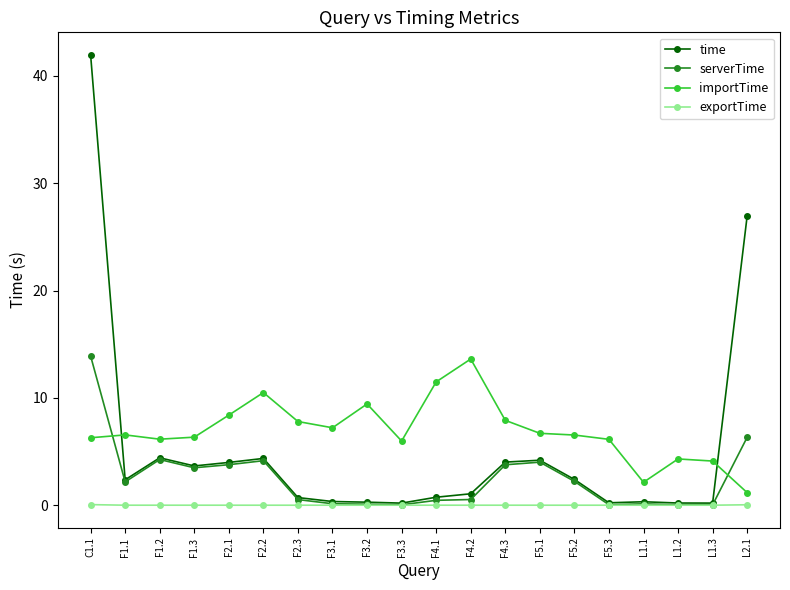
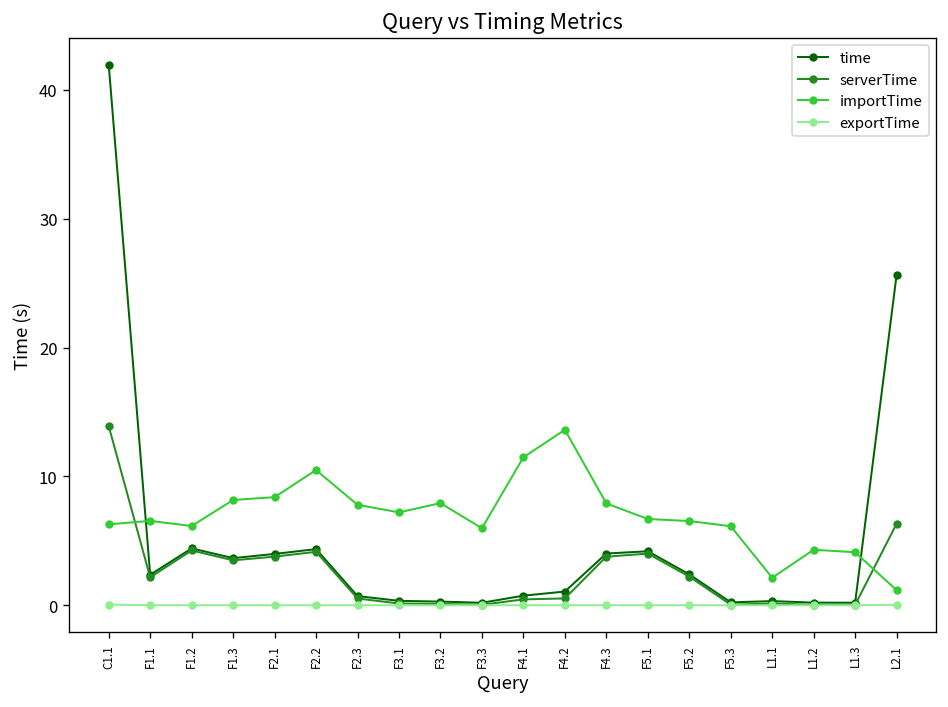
importTime, F1.3: 6.3 -> 8.2
importTime, F3.2: 9.4 -> 7.9
time, L2.1: 27.0 -> 25.6
